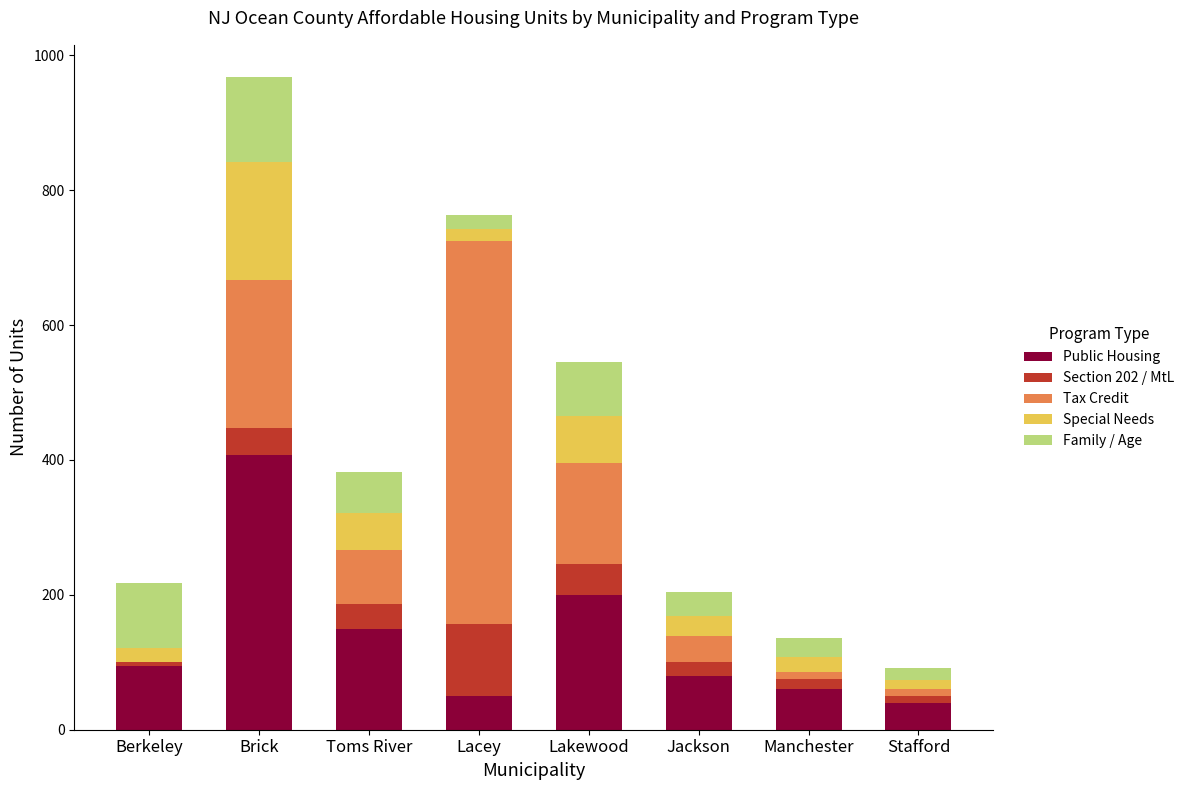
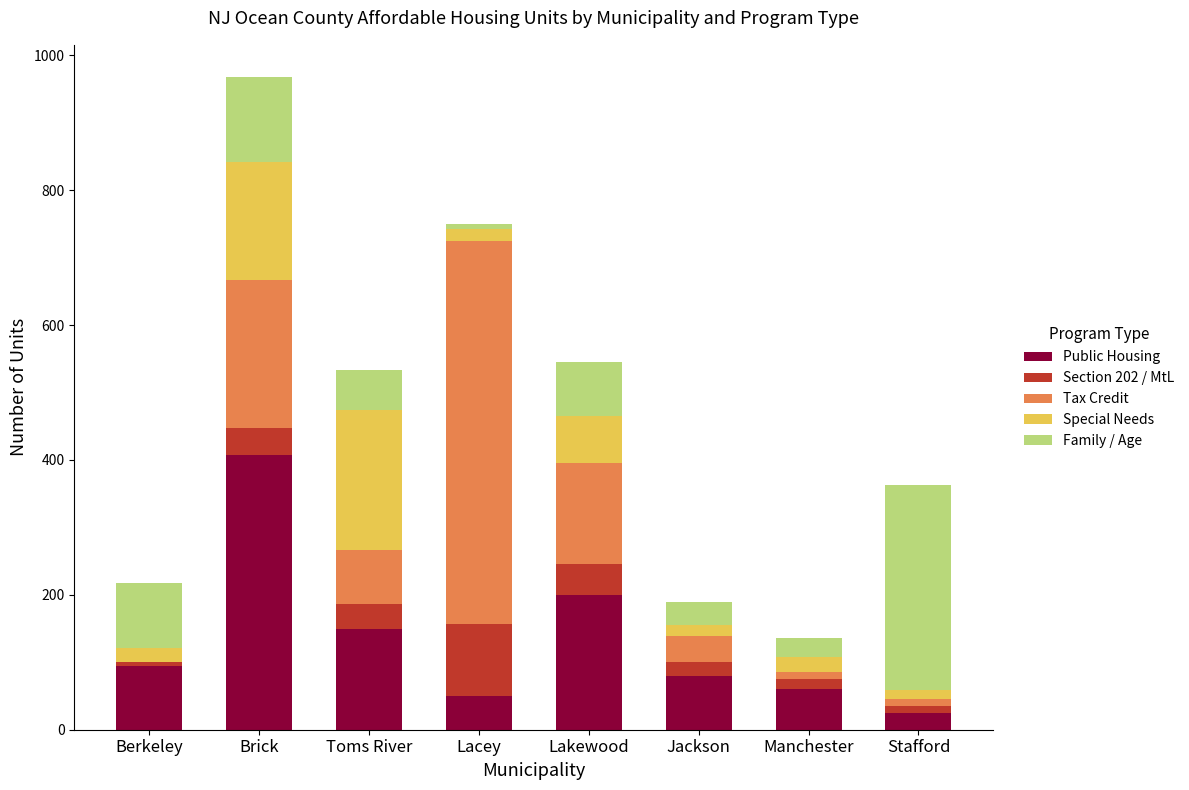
Special Needs, Toms River: 60 -> 210
Family / Age, Lacey: 20 -> 10
Special Needs, Jackson: 30 -> 20
Public Housing, Stafford: 40 -> 30
Family / Age, Stafford: 20 -> 300
